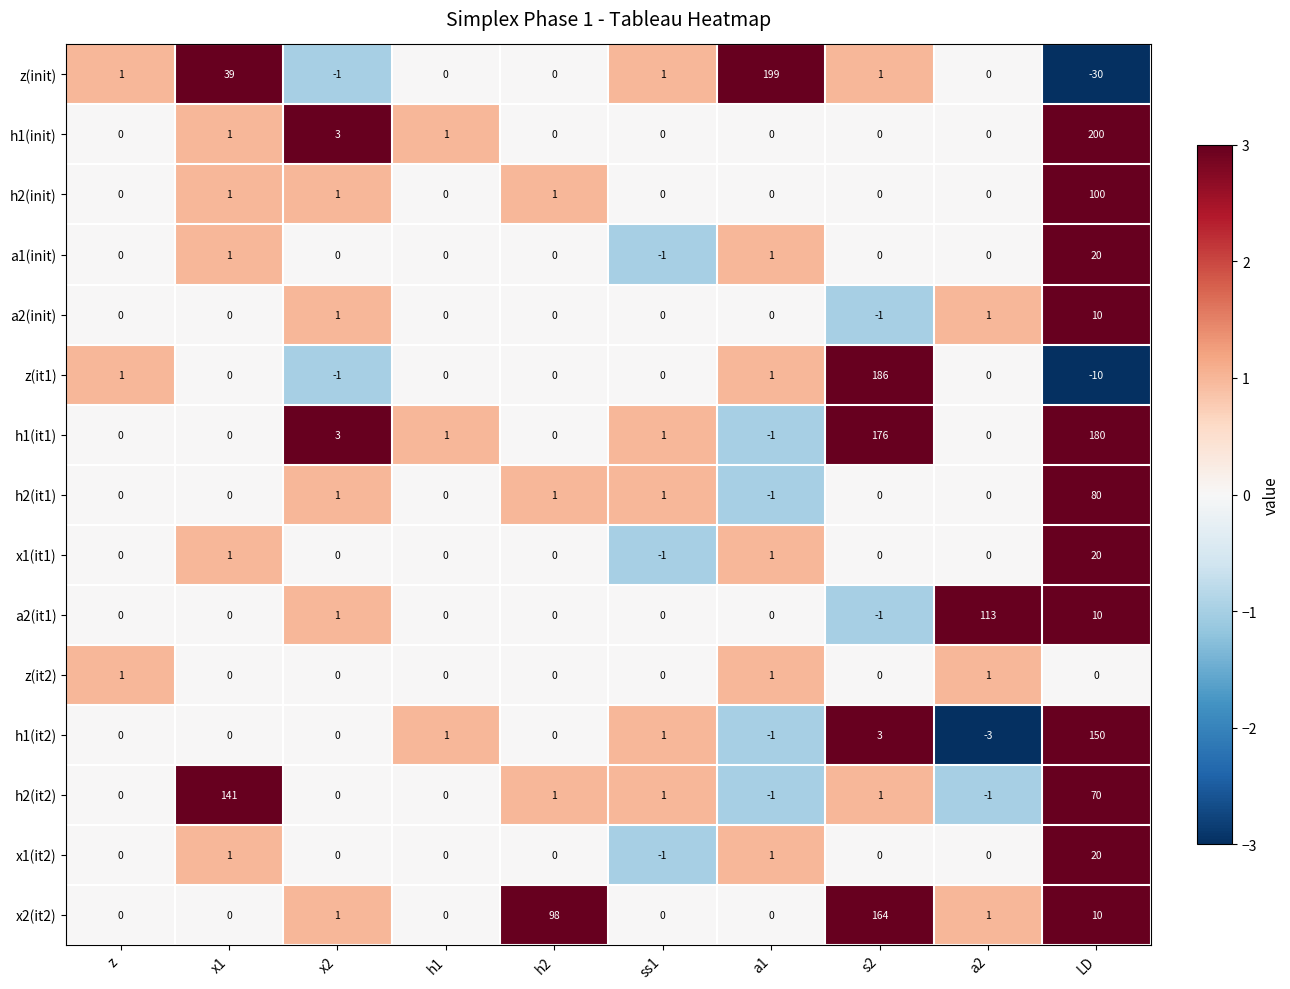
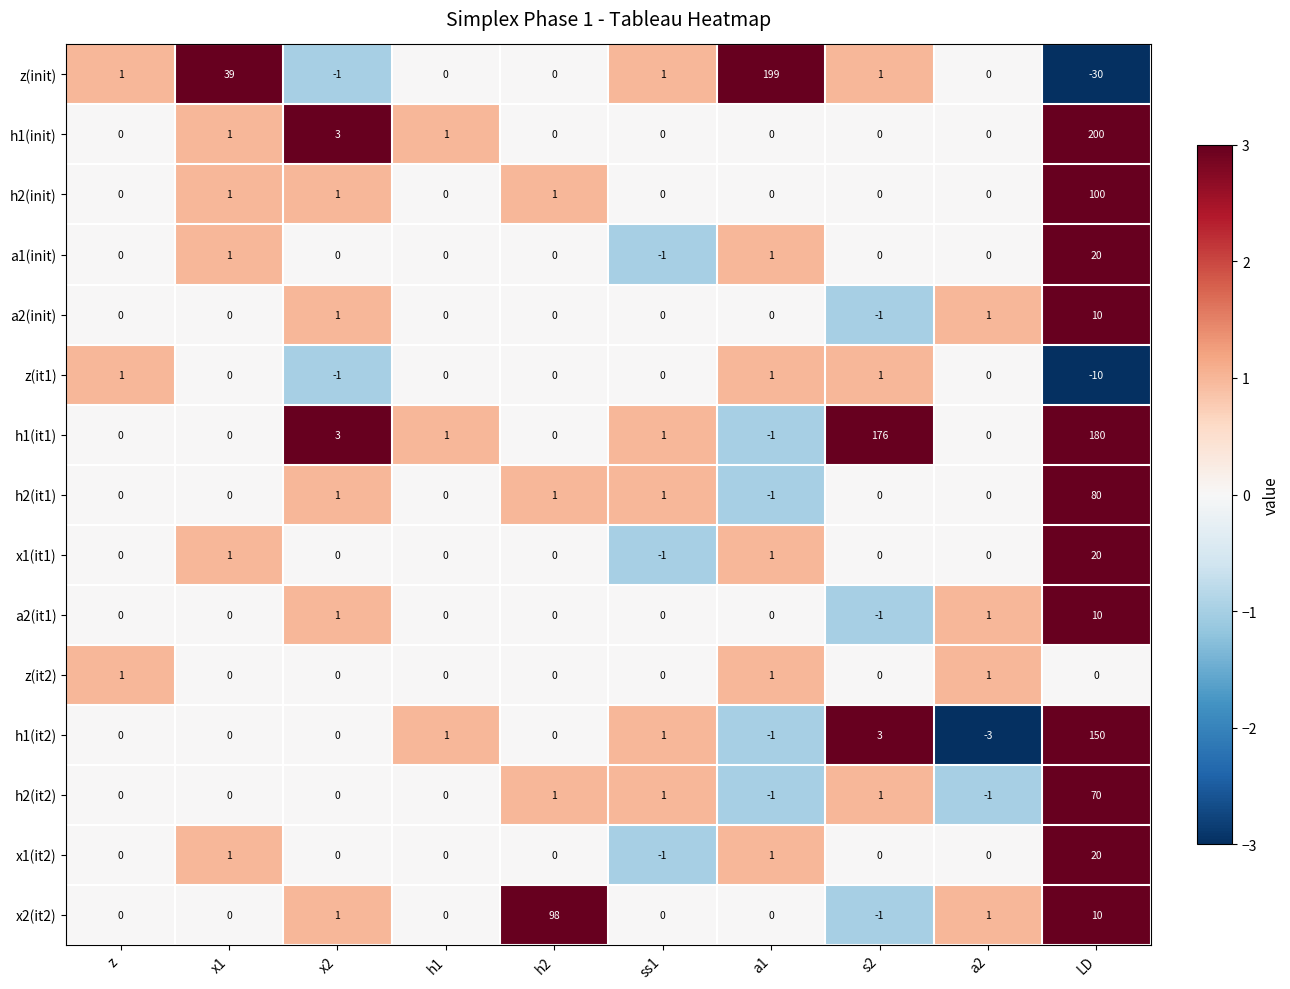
z(it1), s2: 186 -> 1
a2(it1), a2: 113 -> 1
h2(it2), x1: 141 -> 0
x2(it2), s2: 164 -> -1
